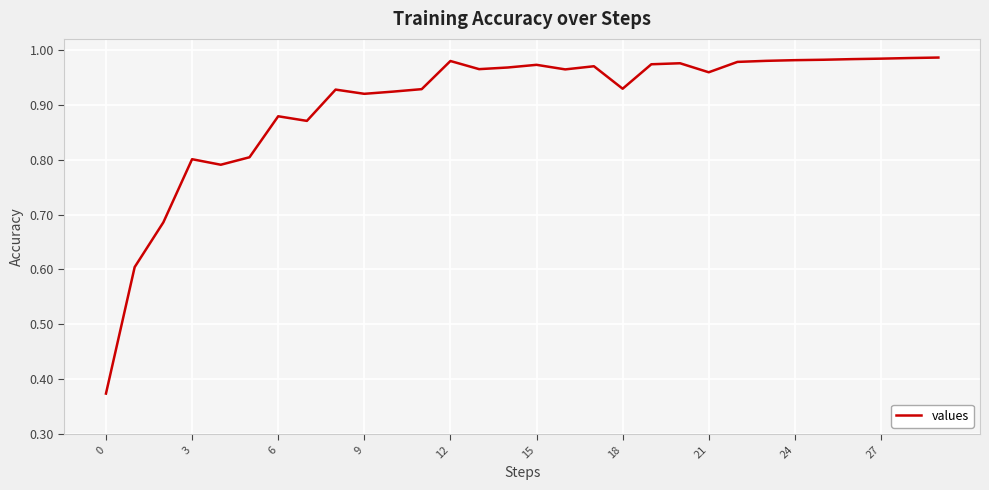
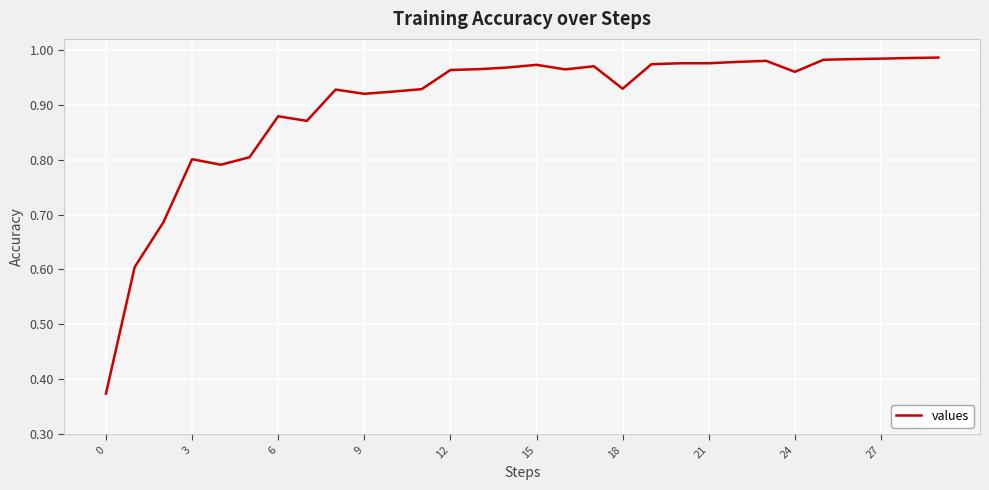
12: 0.98 -> 0.96
21: 0.96 -> 0.98
24: 0.98 -> 0.96
